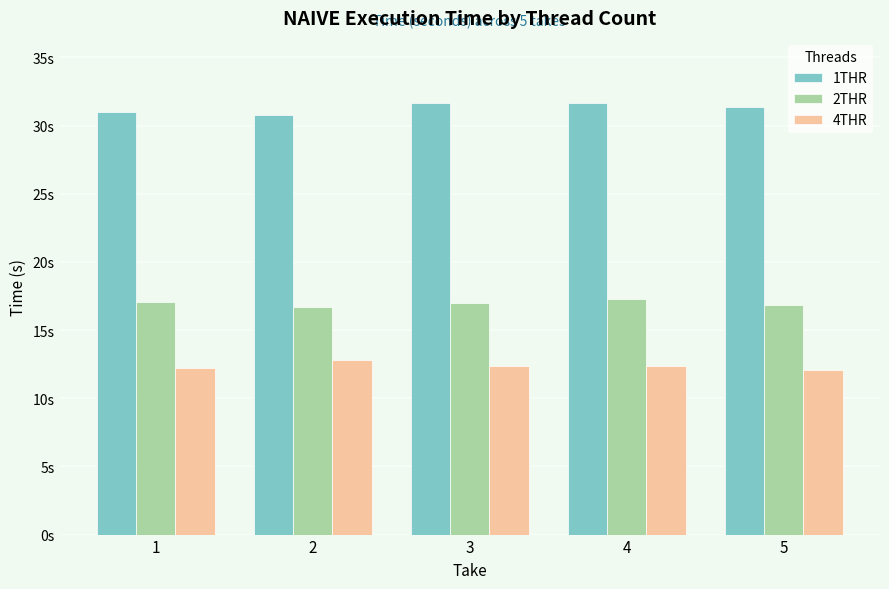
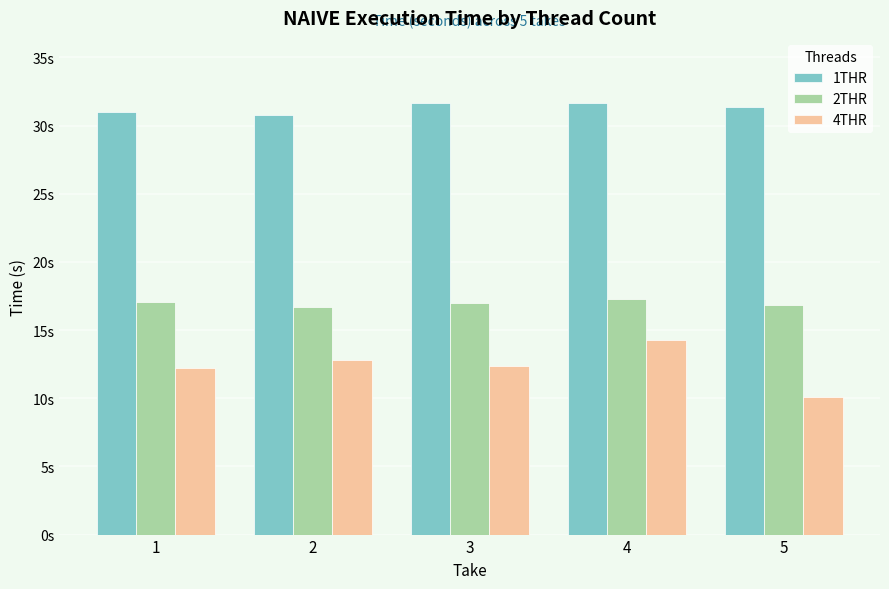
4THR, 4: 12.3s -> 14.3s
4THR, 5: 12.1s -> 10.1s
